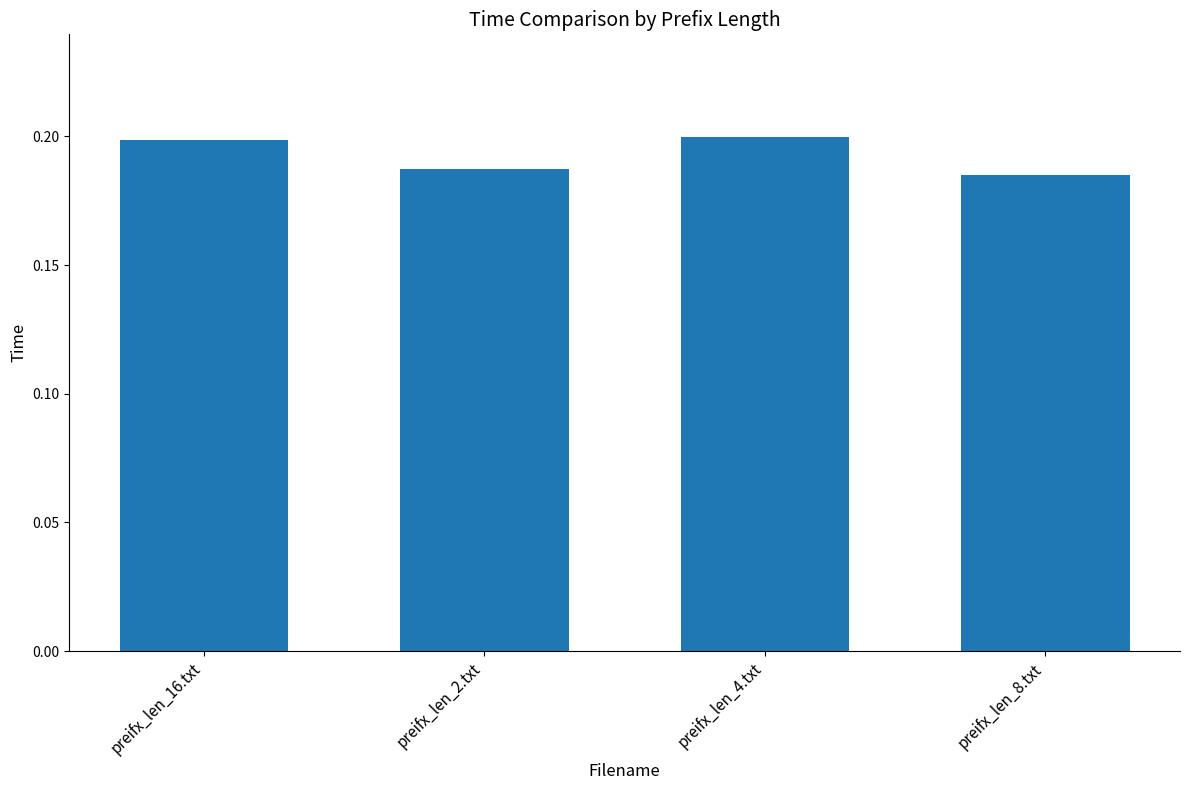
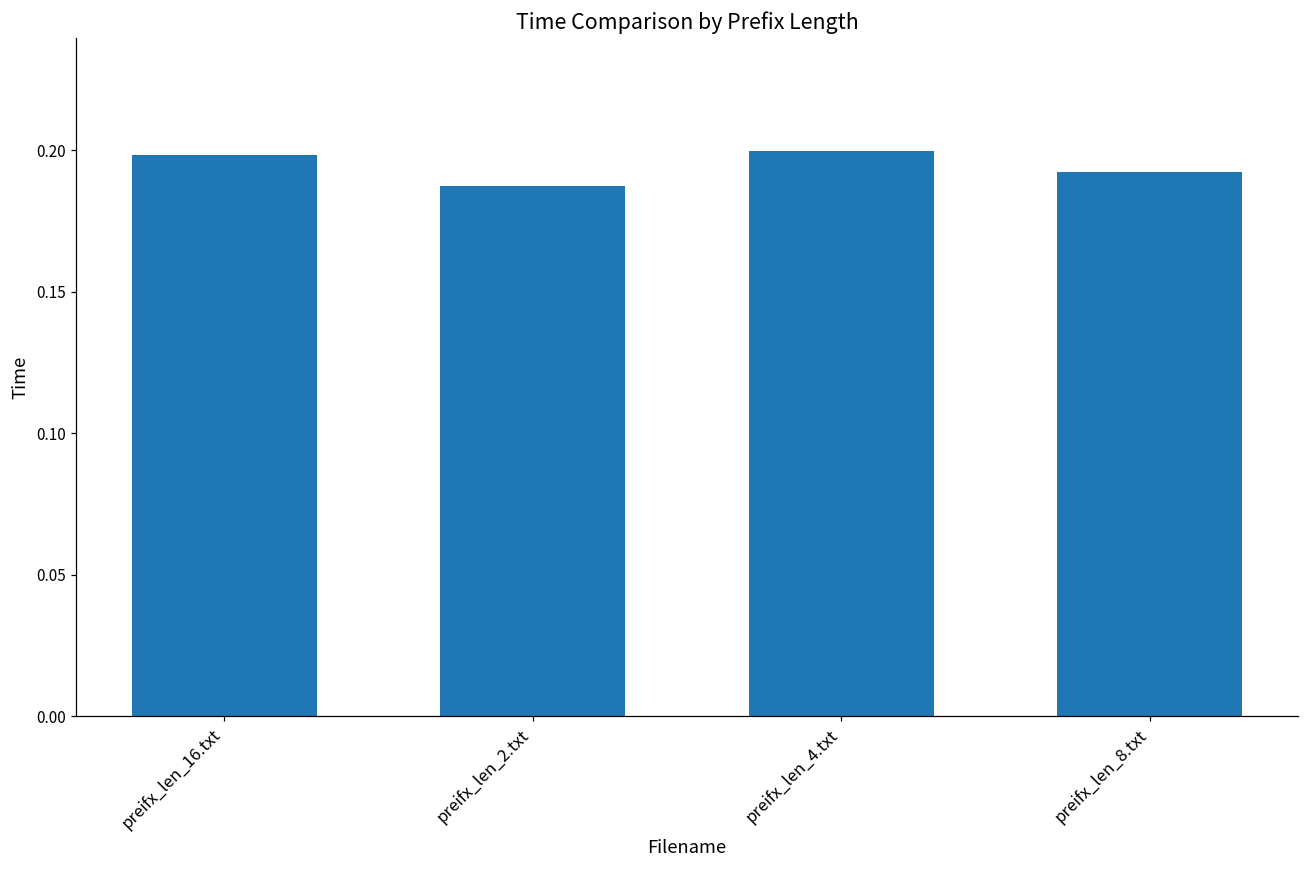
preifx_len_8.txt: 0.185 -> 0.192
